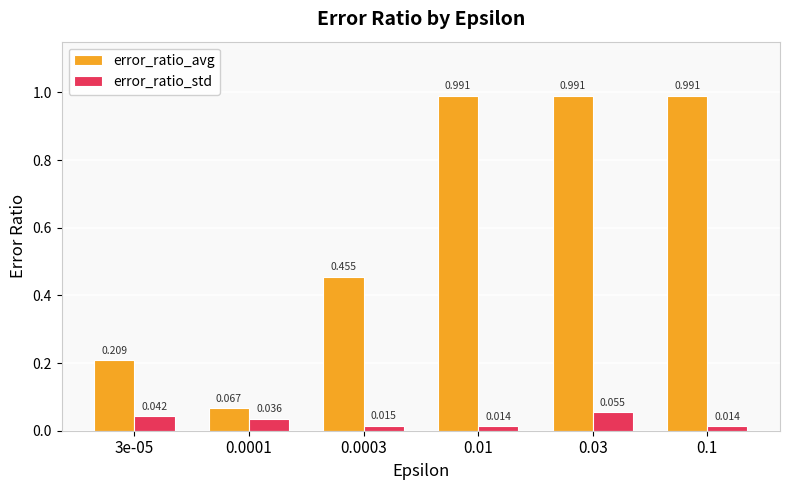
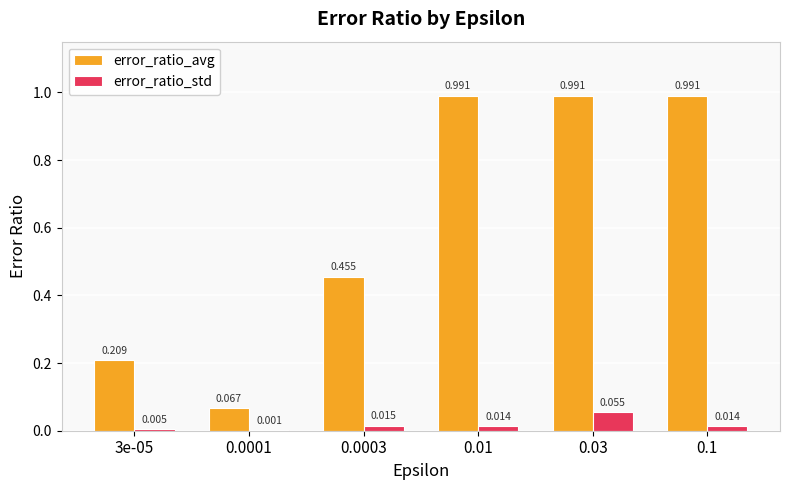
error_ratio_std, 3e-05: 0.042 -> 0.005
error_ratio_std, 0.0001: 0.036 -> 0.001
